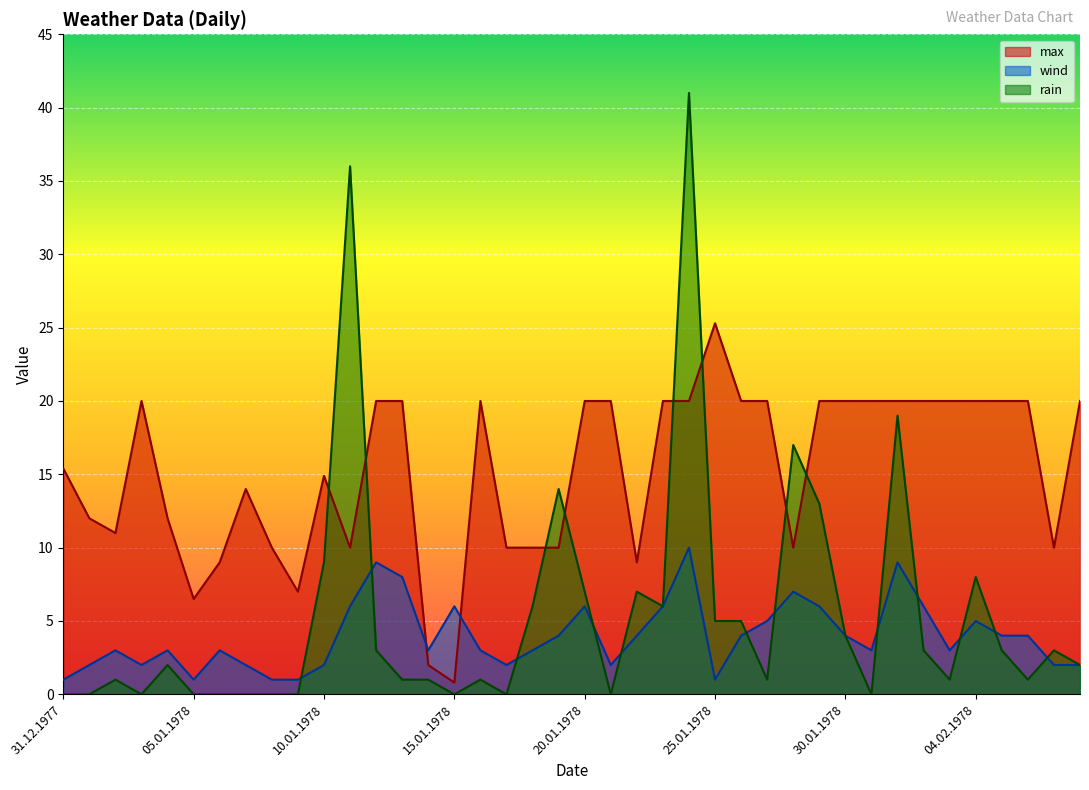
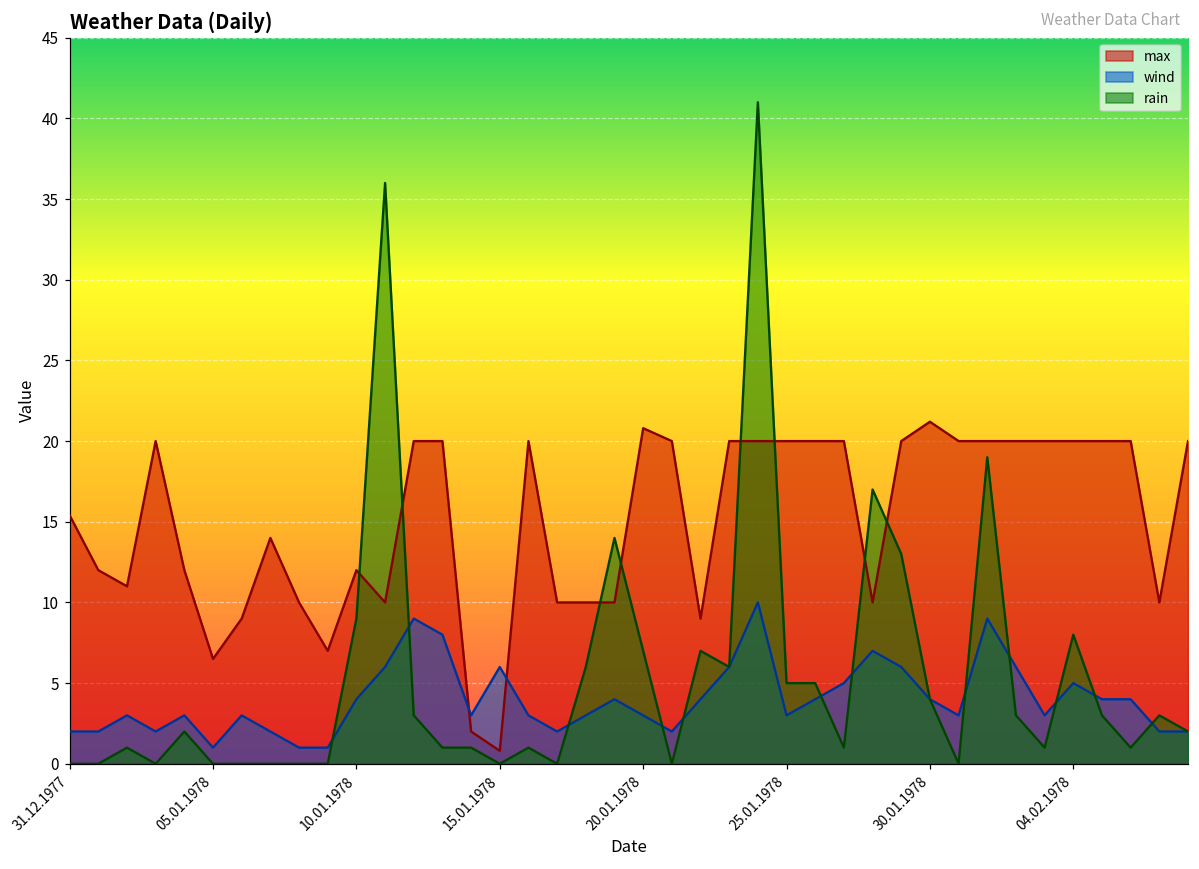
wind, 31.12.1977: 1 -> 2
max, 10.01.1978: 14.9 -> 12.0
wind, 10.01.1978: 2 -> 4
max, 20.01.1978: 20.0 -> 20.8
wind, 20.01.1978: 6 -> 3
max, 25.01.1978: 25.3 -> 20.0
wind, 25.01.1978: 1 -> 3
max, 30.01.1978: 20.0 -> 21.2
